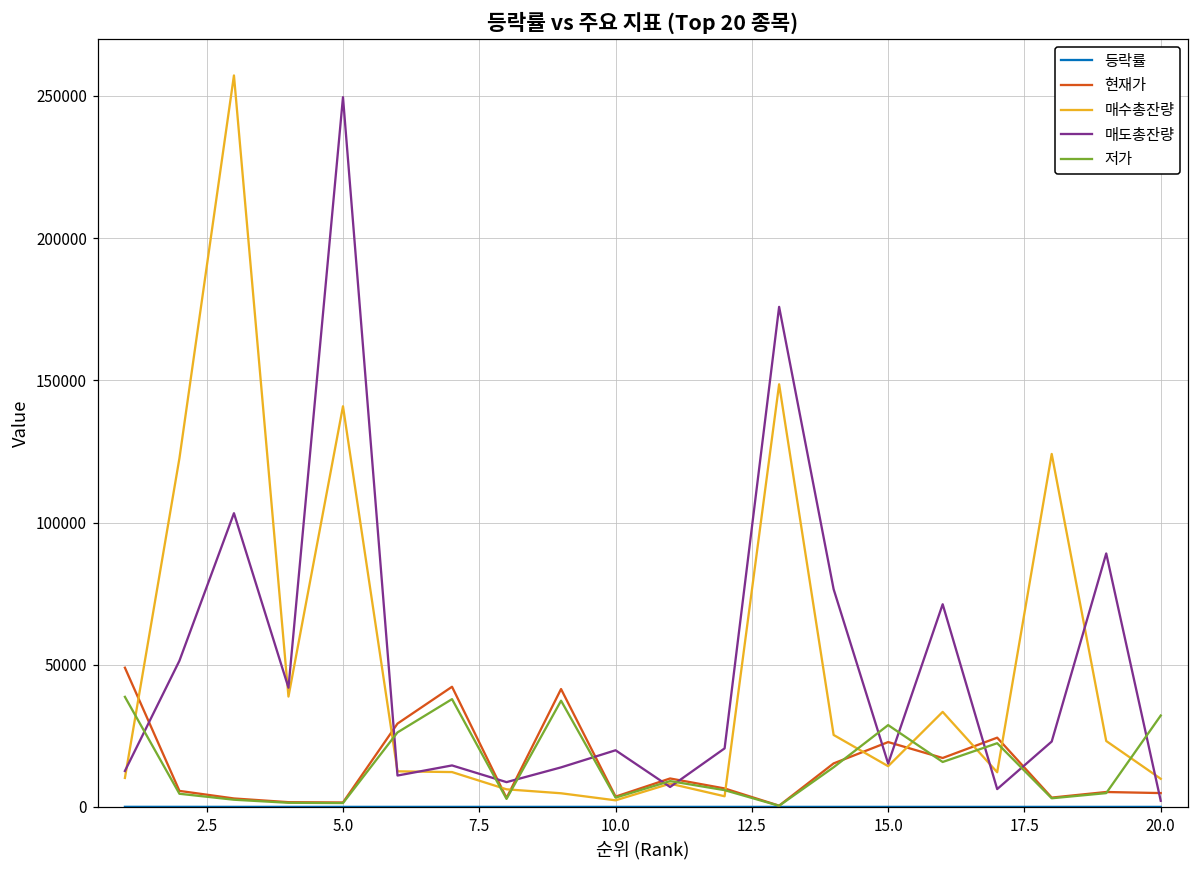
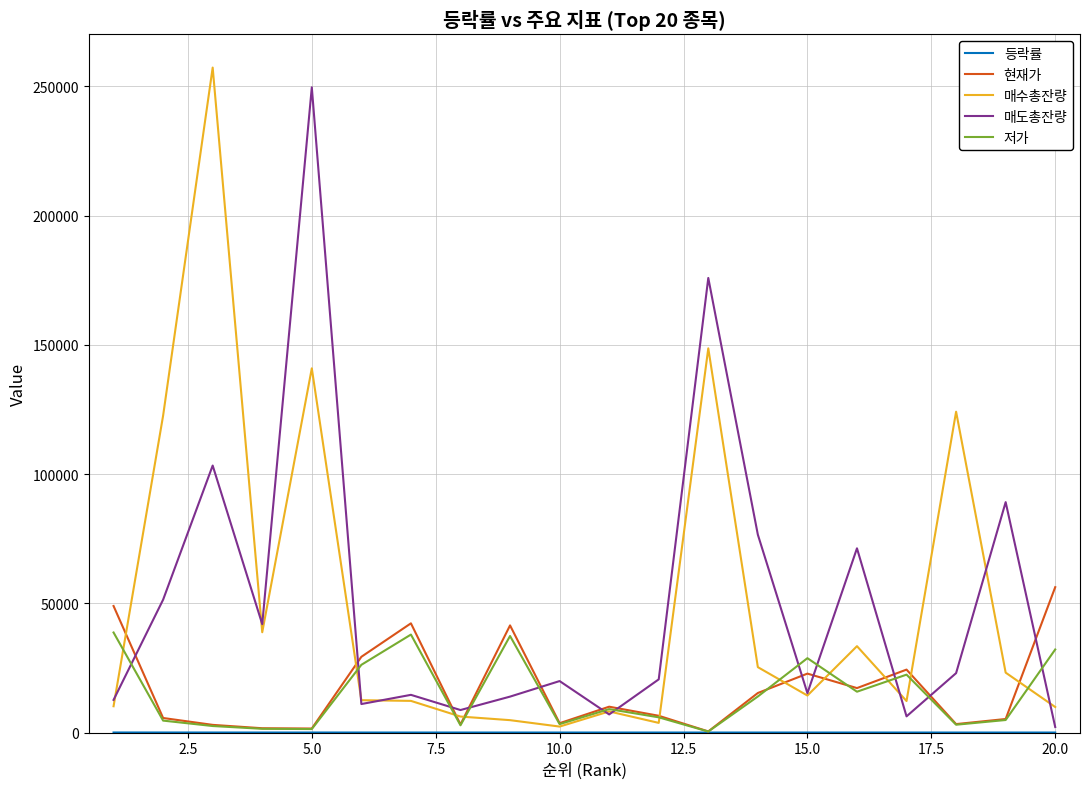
현재가, 20.0: 5000 -> 56000
